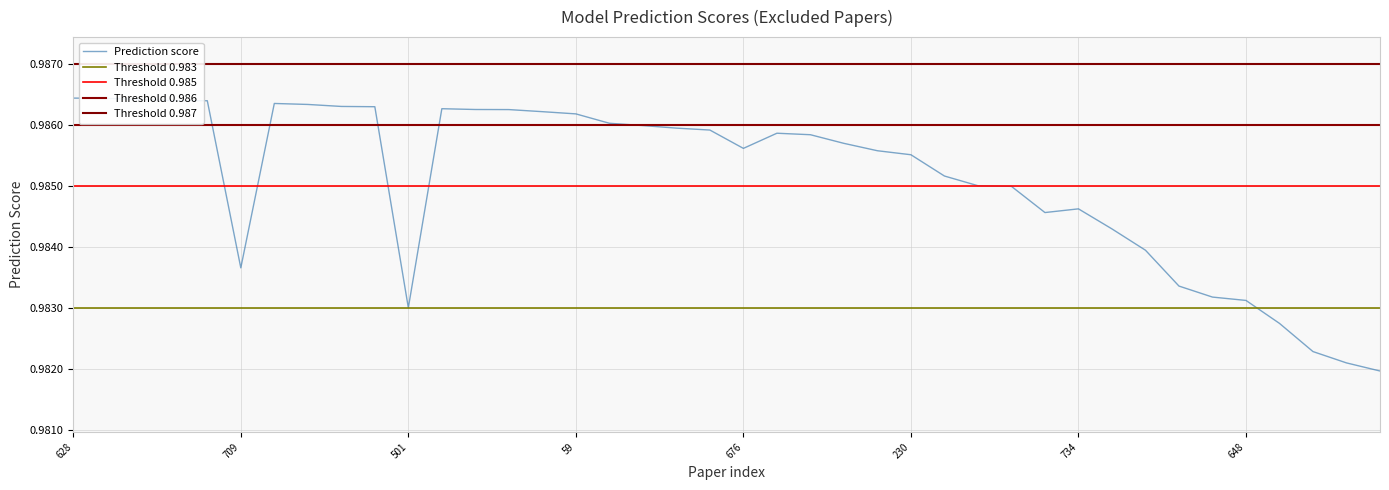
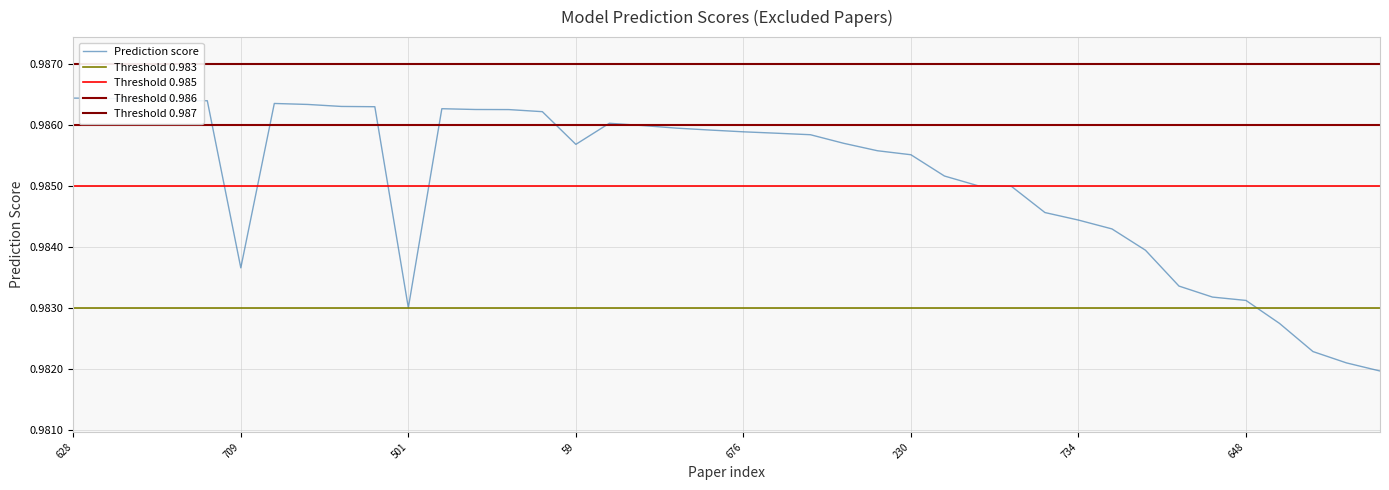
59: 0.9862 -> 0.9857
676: 0.9856 -> 0.9859
734: 0.9846 -> 0.9844
